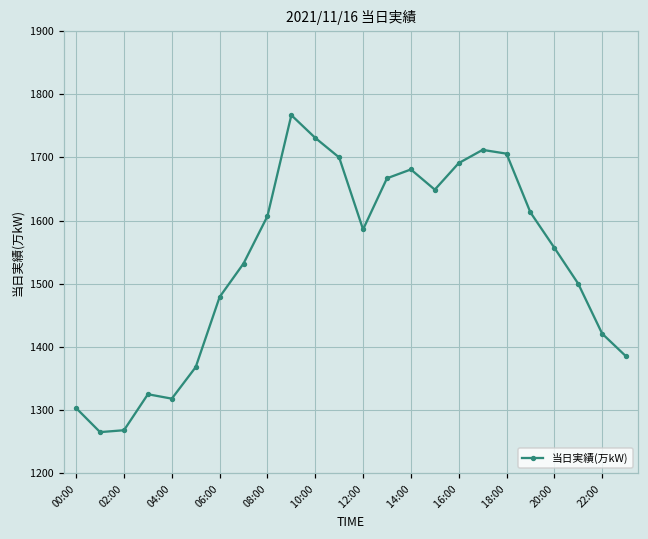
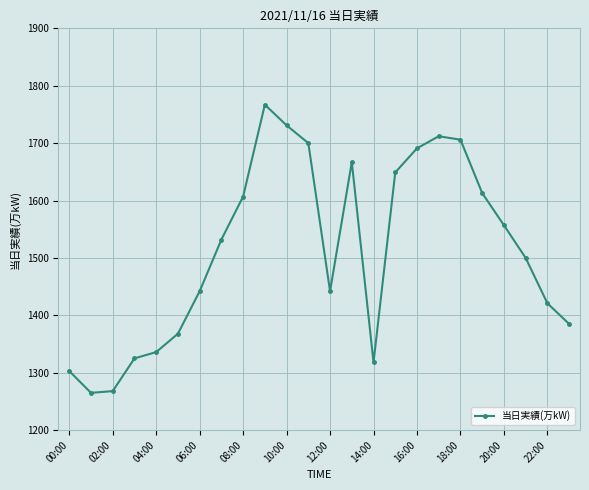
04:00: 1320 -> 1340
06:00: 1480 -> 1440
12:00: 1590 -> 1440
14:00: 1680 -> 1320
